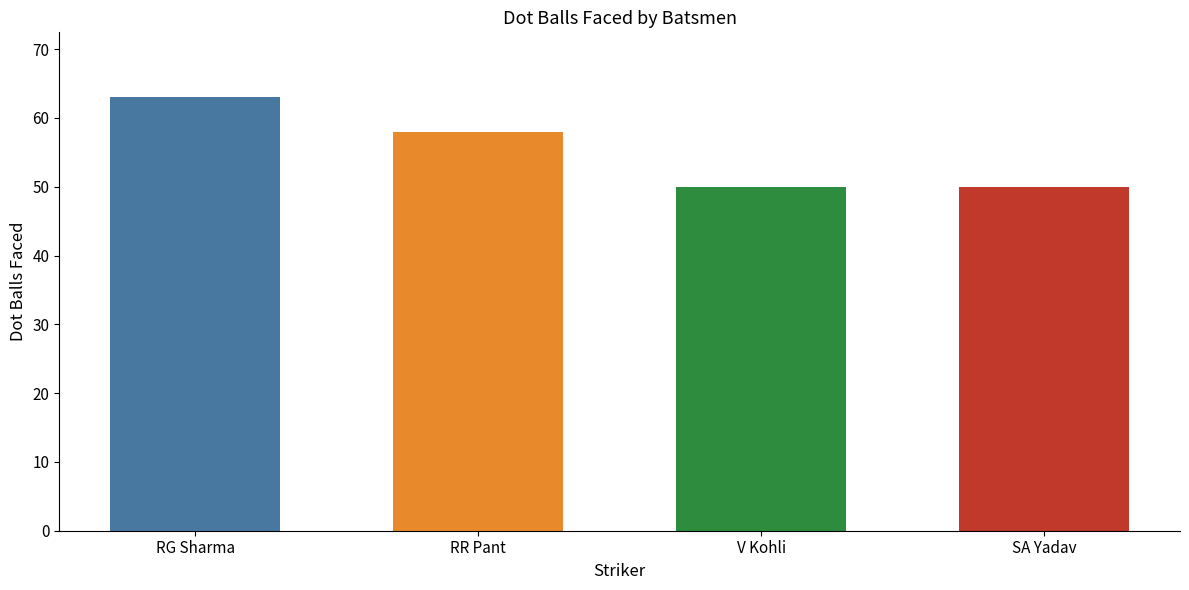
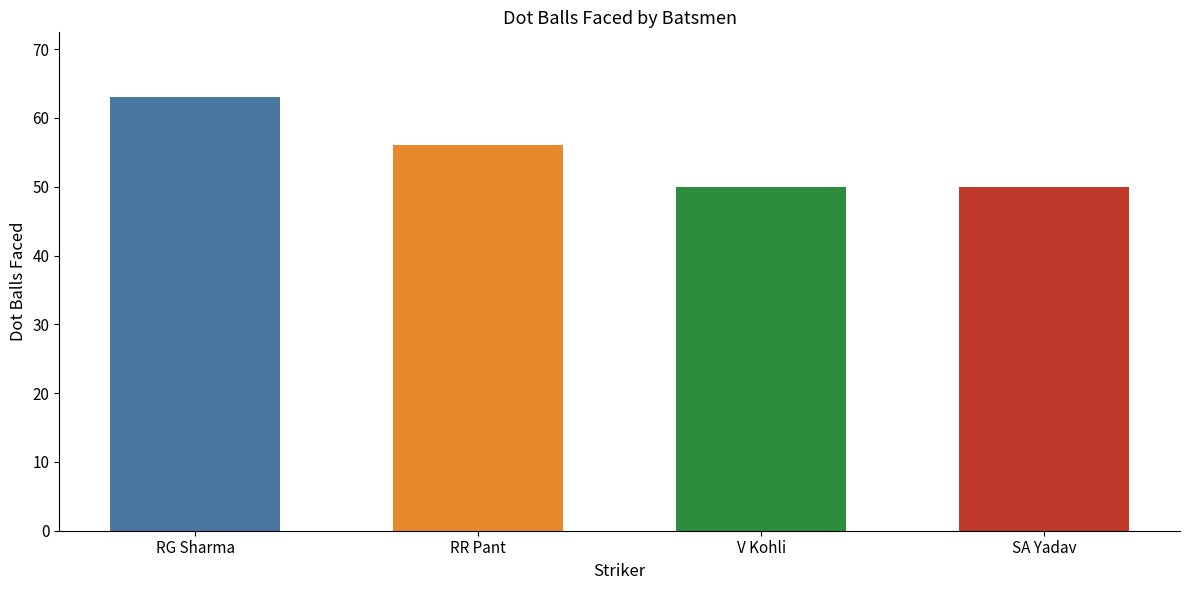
RR Pant: 58 -> 56
